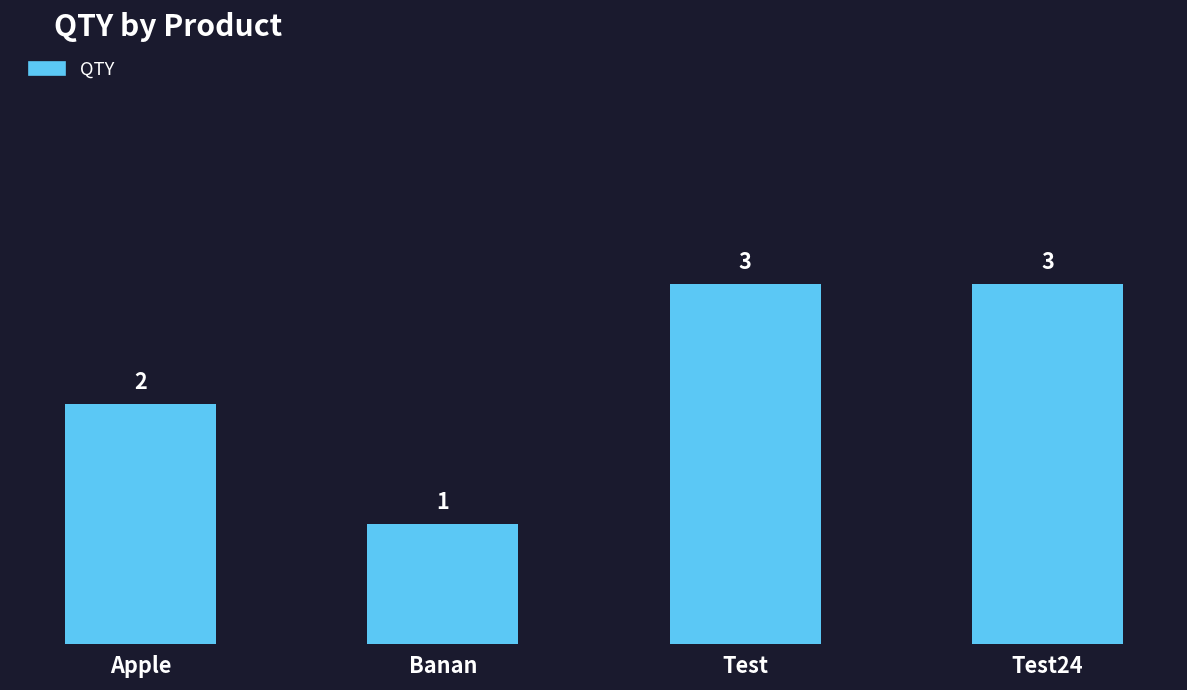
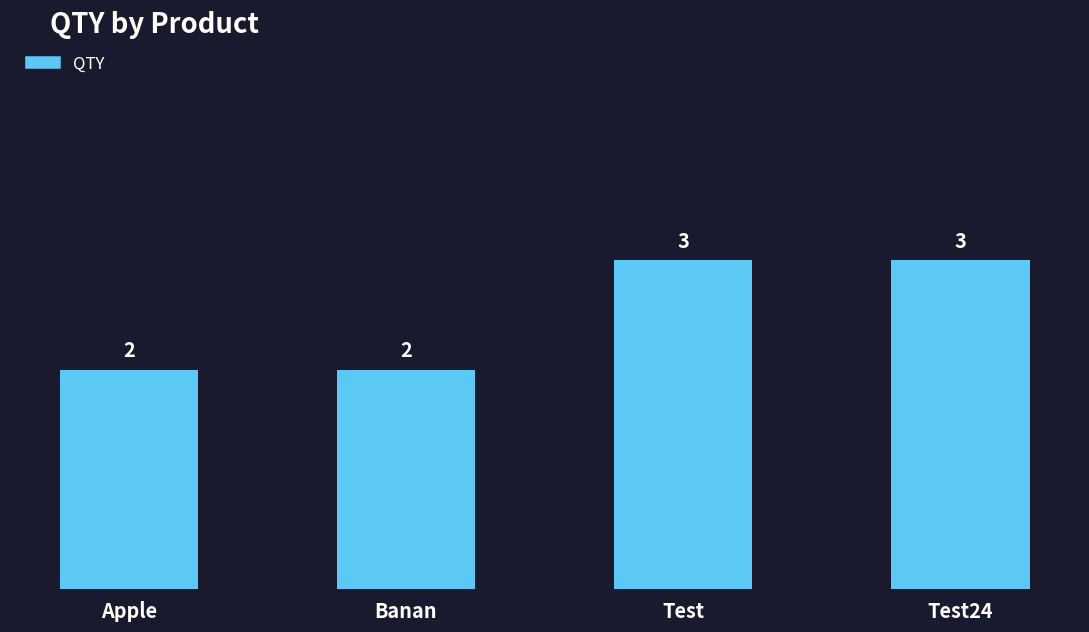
Banan: 1 -> 2
